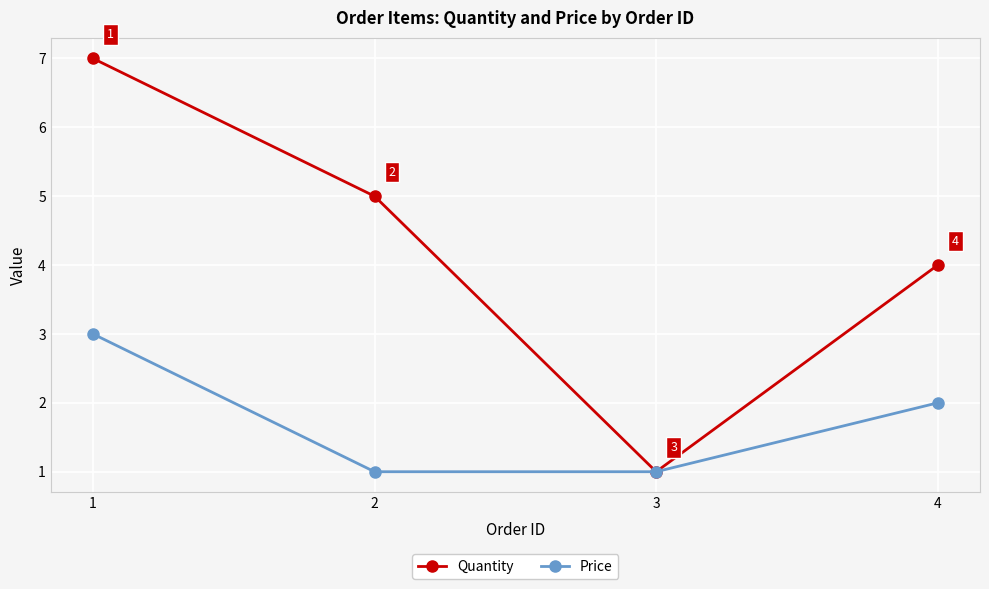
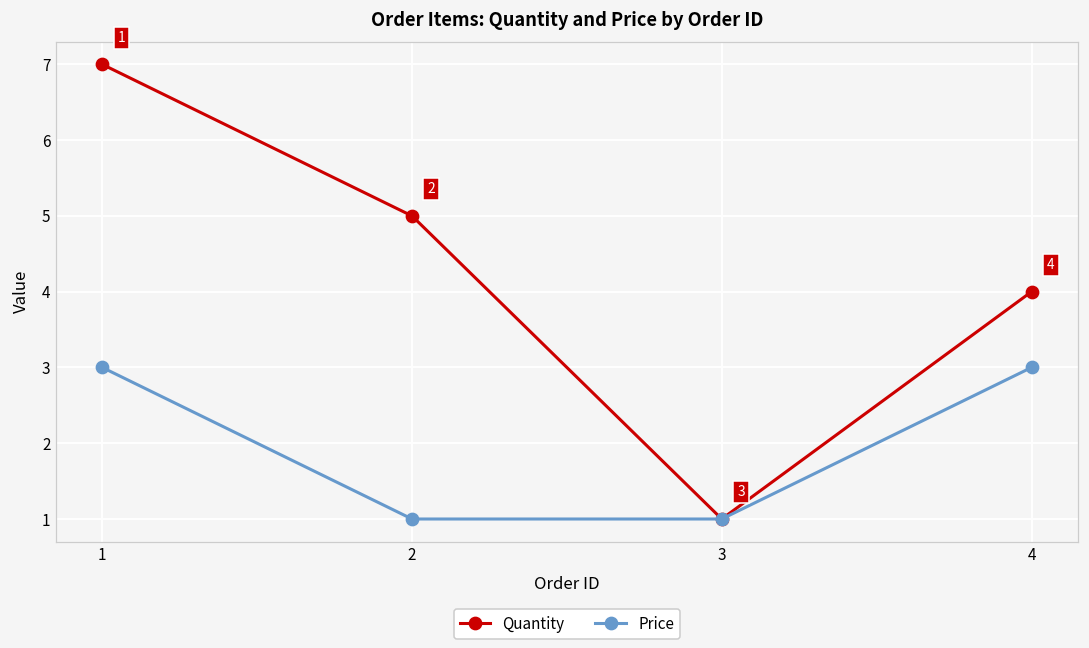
Price, 4: 2 -> 3
